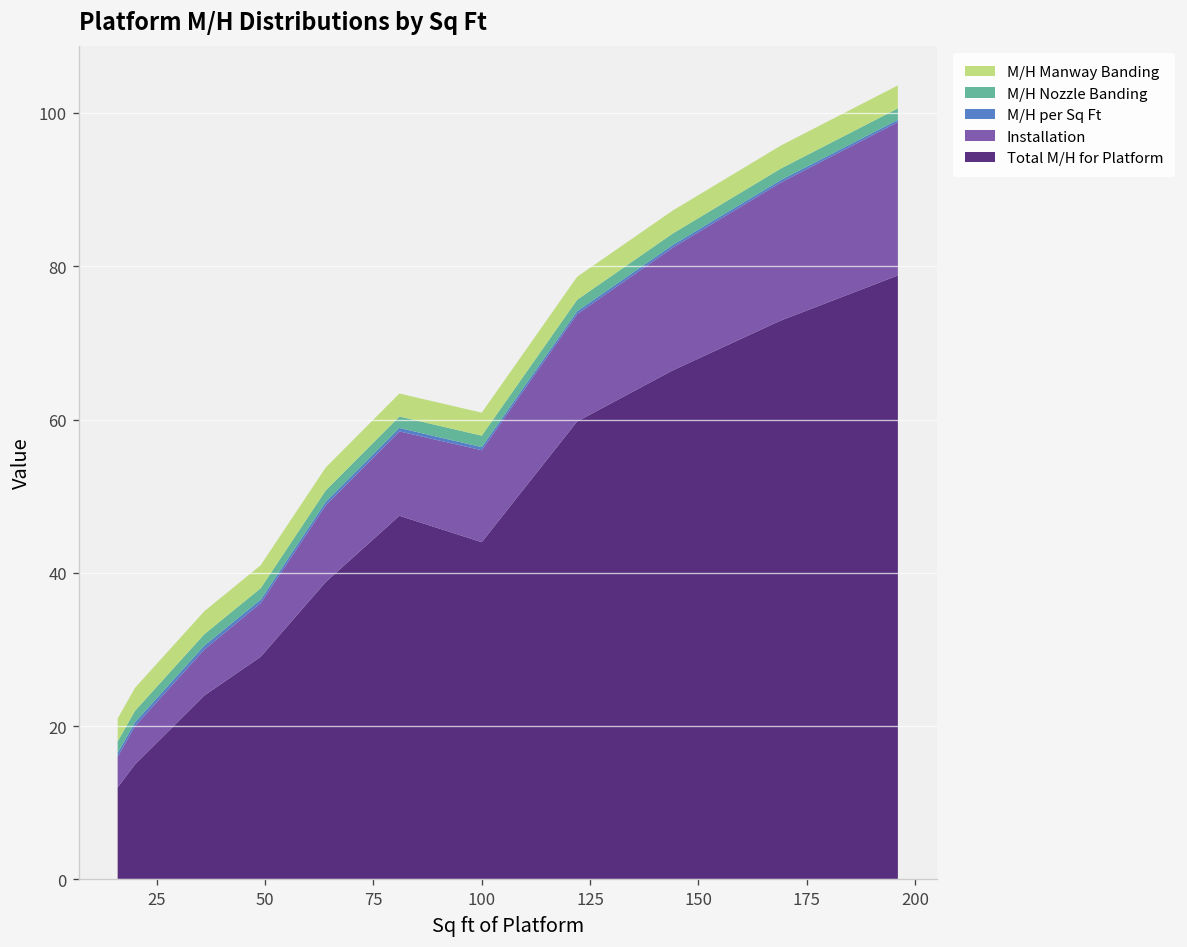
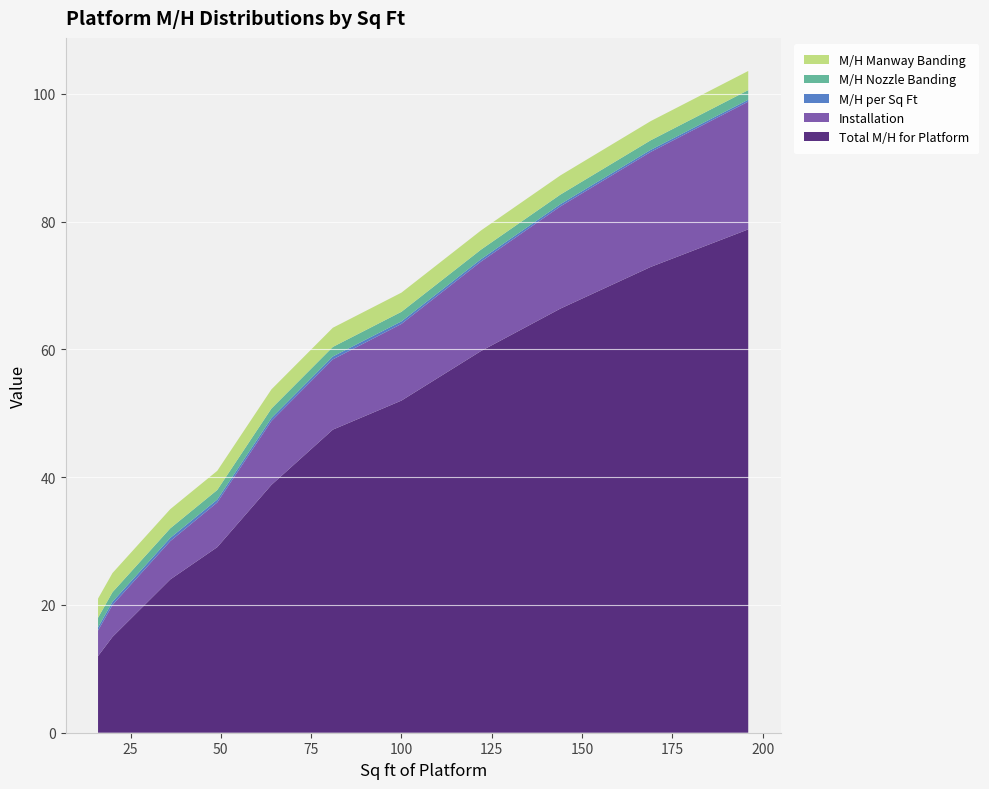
Total M/H for Platform, 100: 44 -> 52
